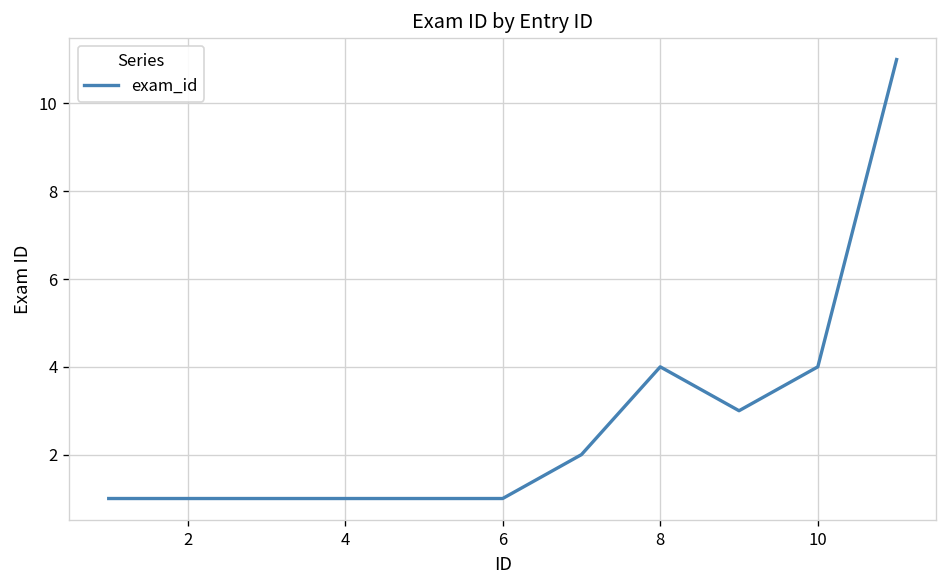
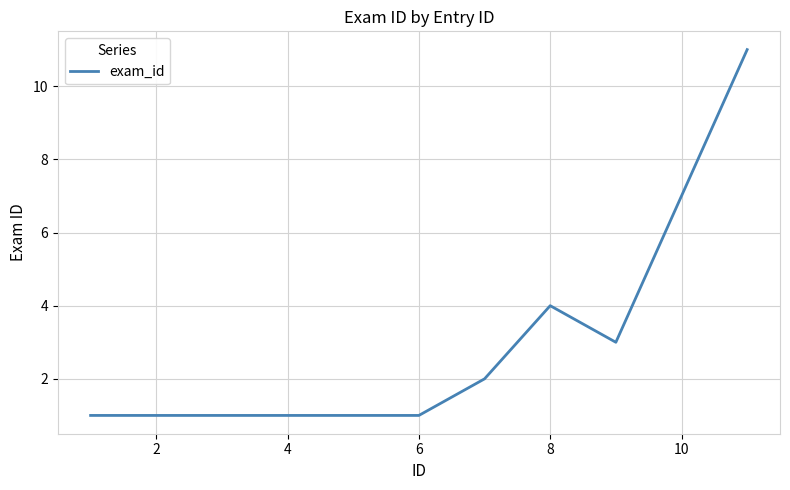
10: 4 -> 7
